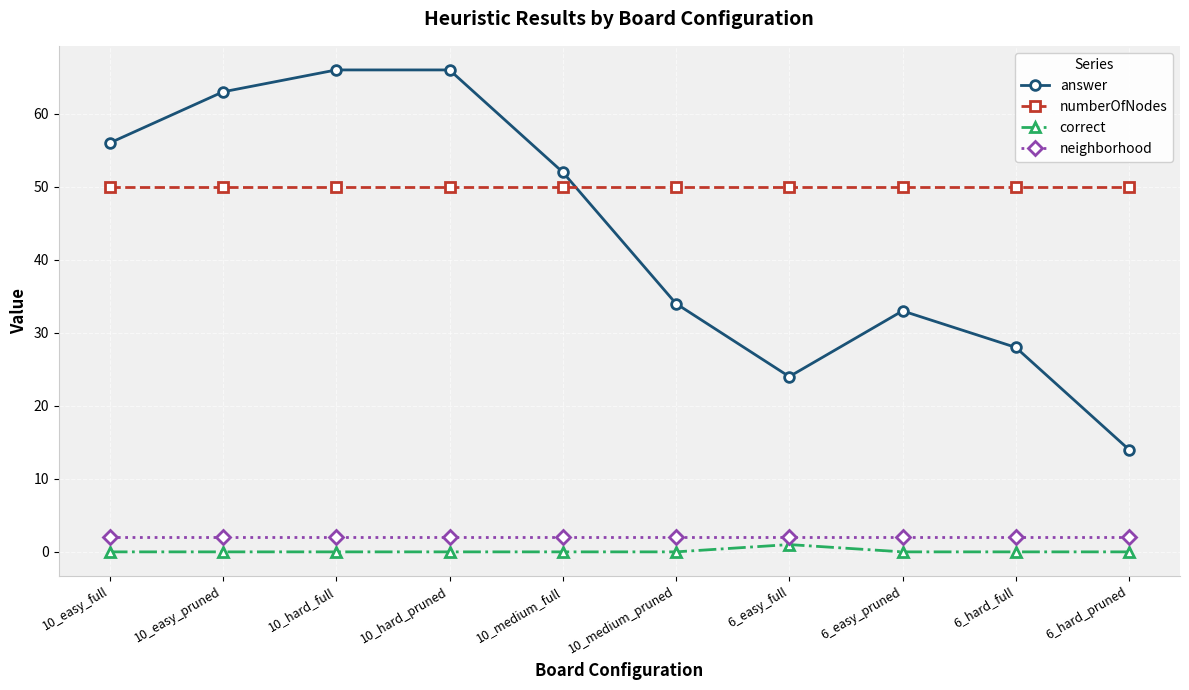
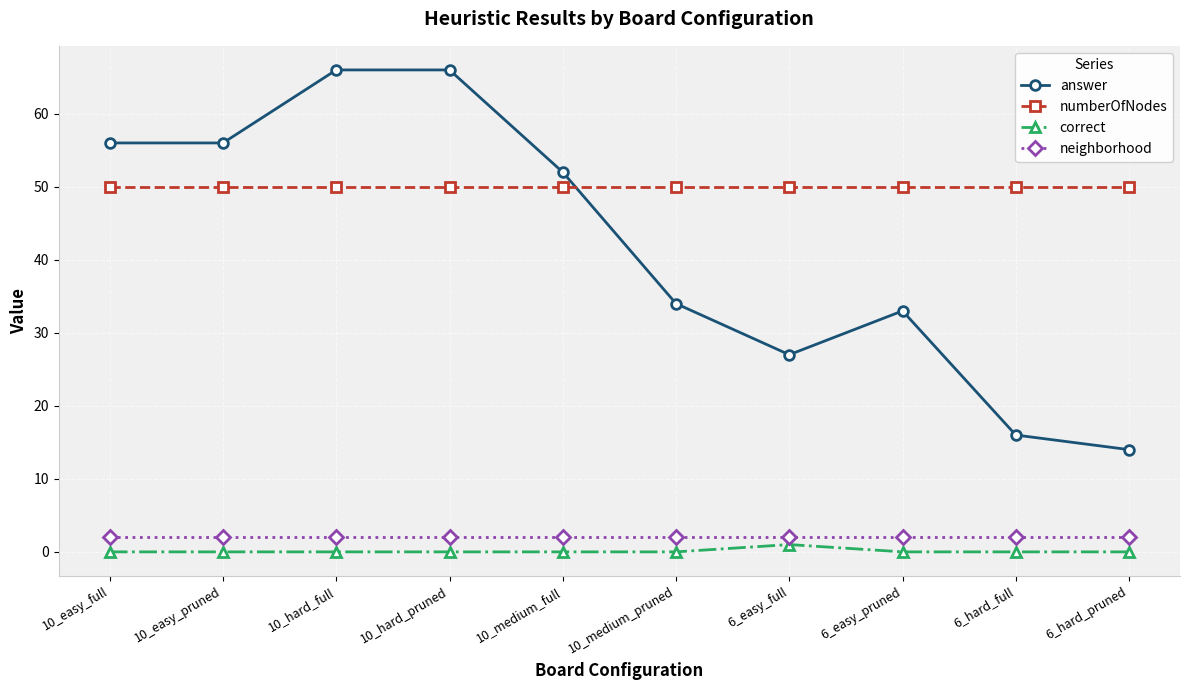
answer, 10_easy_pruned: 63 -> 56
answer, 6_easy_full: 24 -> 27
answer, 6_hard_full: 28 -> 16
